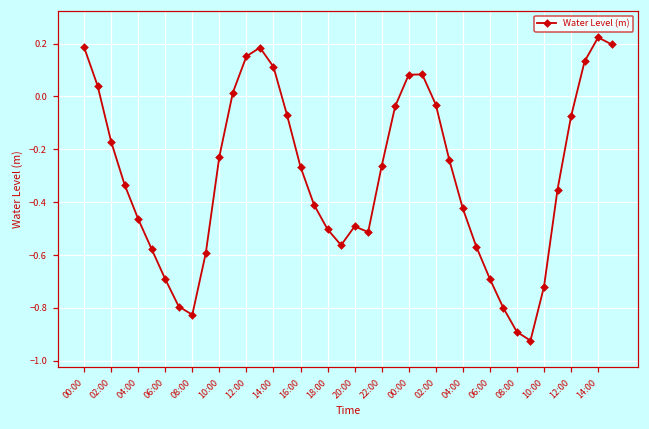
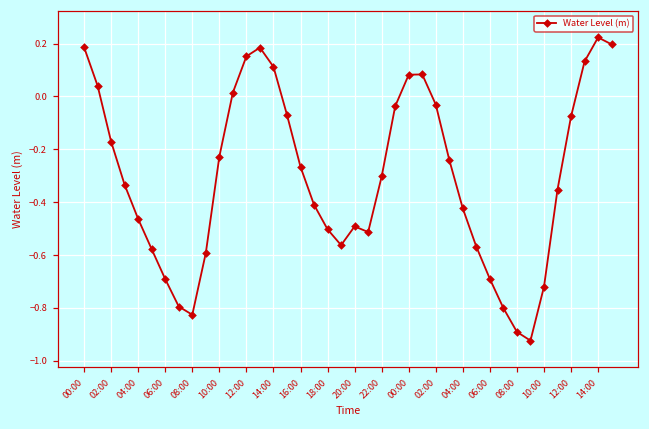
22:00: -0.26 -> -0.30
